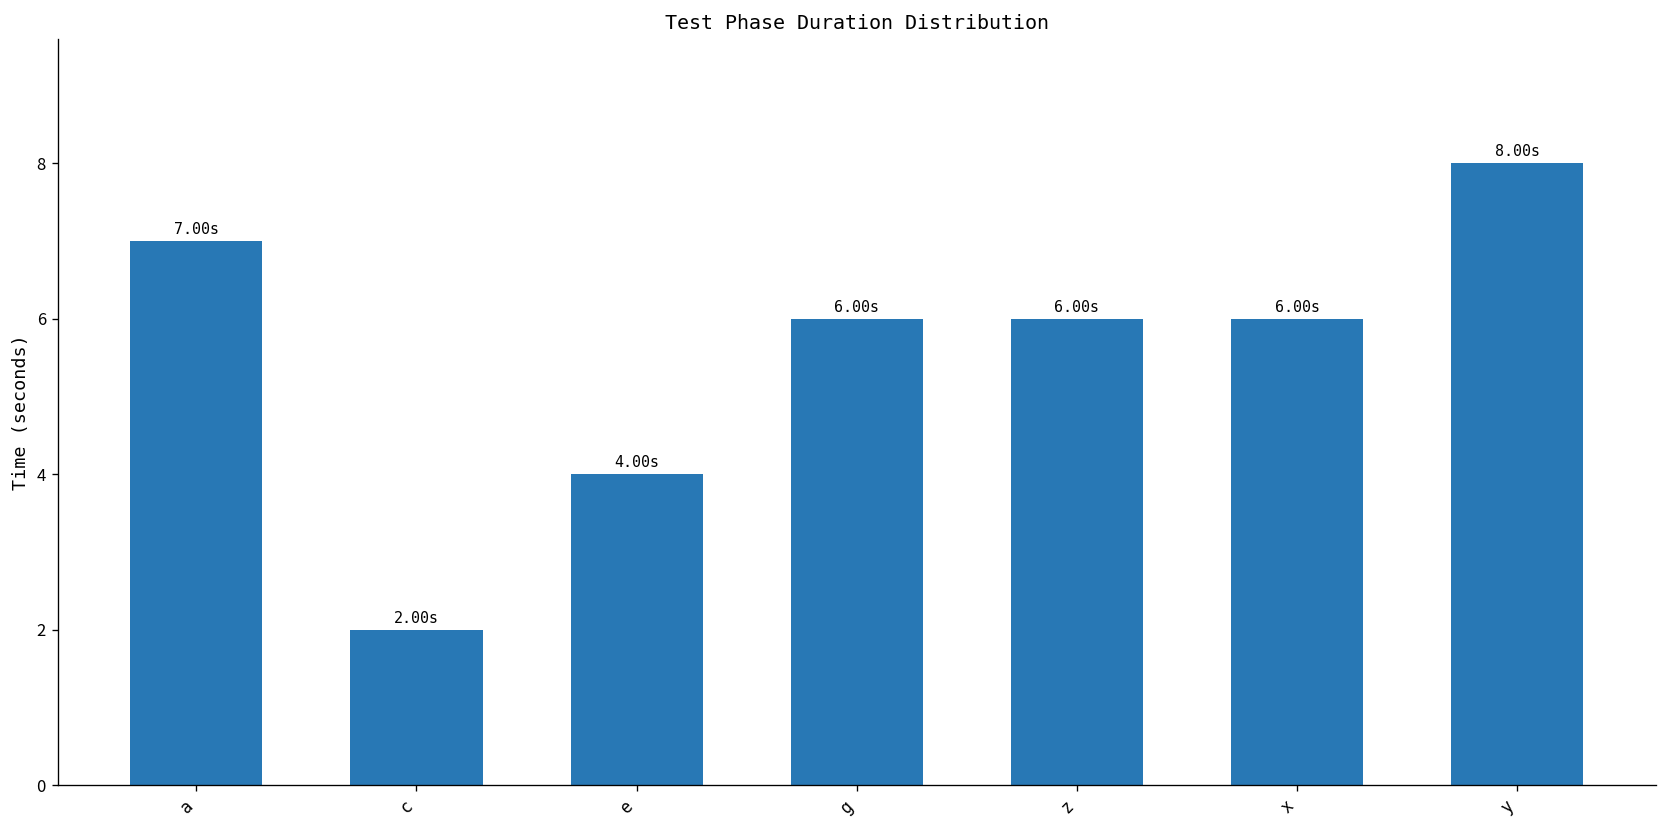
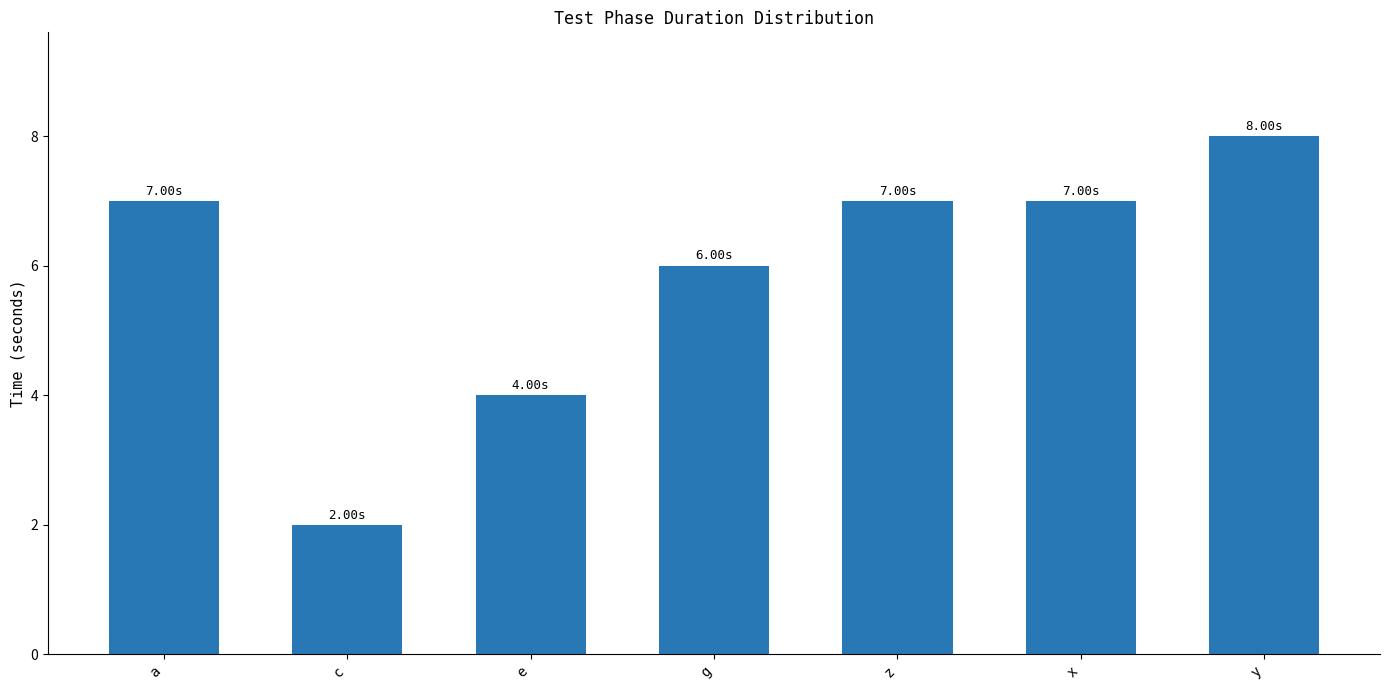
z: 6.00s -> 7.00s
x: 6.00s -> 7.00s
